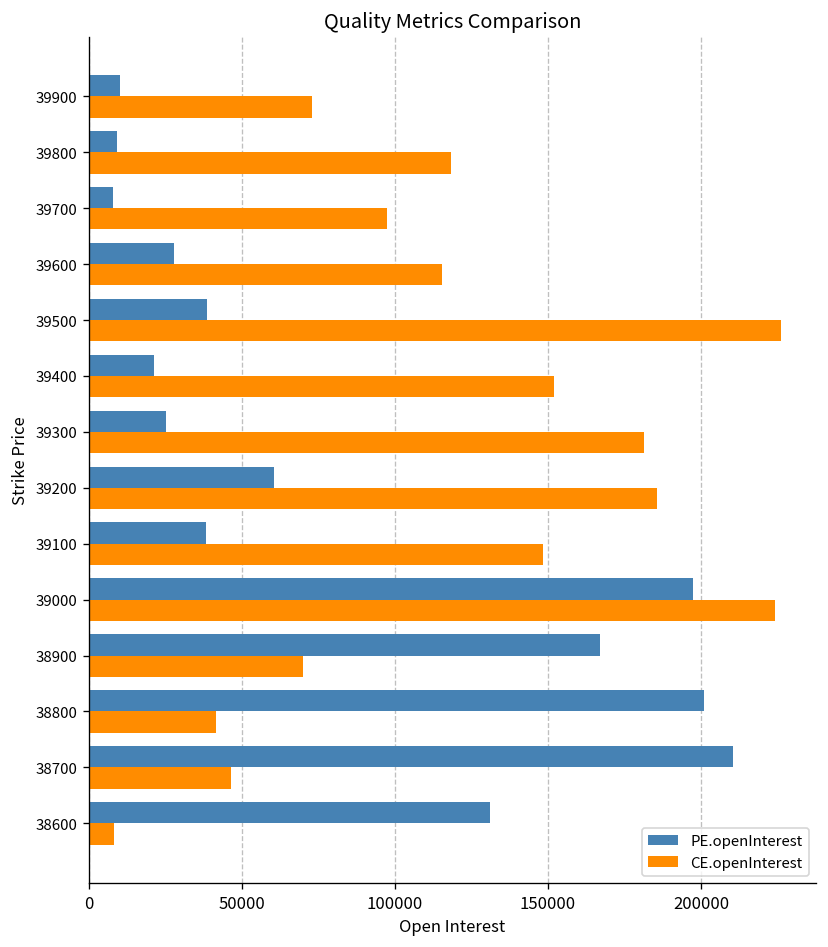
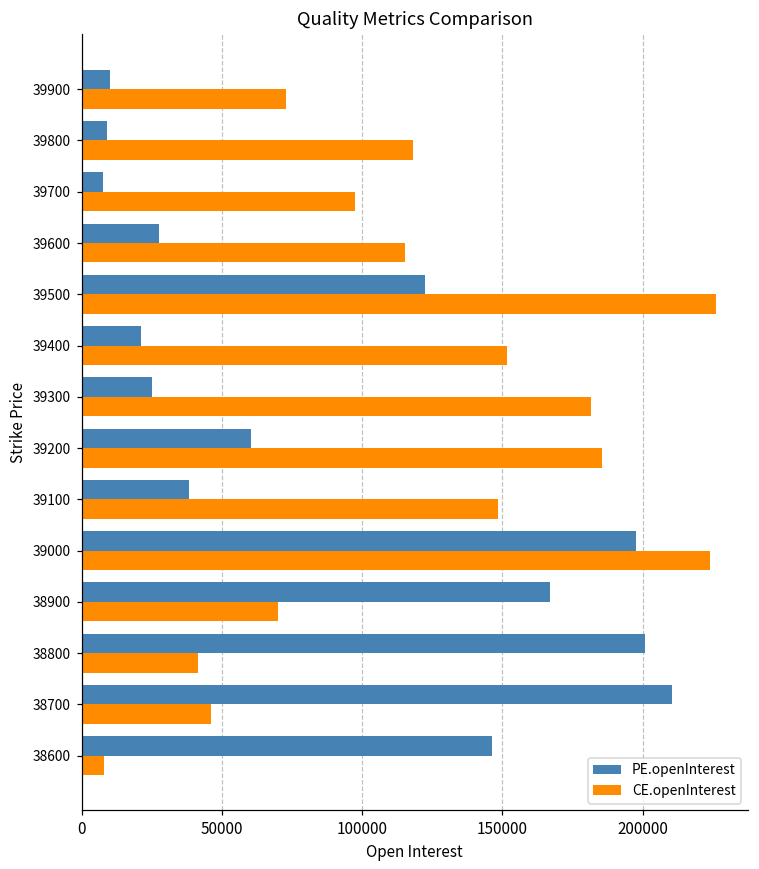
PE.openInterest, 39500: 38000 -> 123000
PE.openInterest, 38600: 131000 -> 146000
